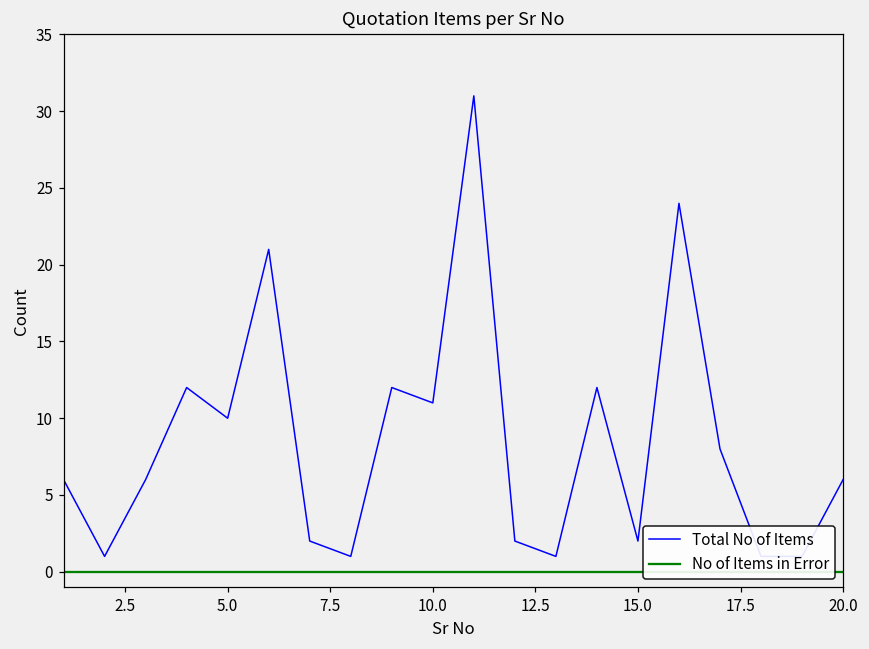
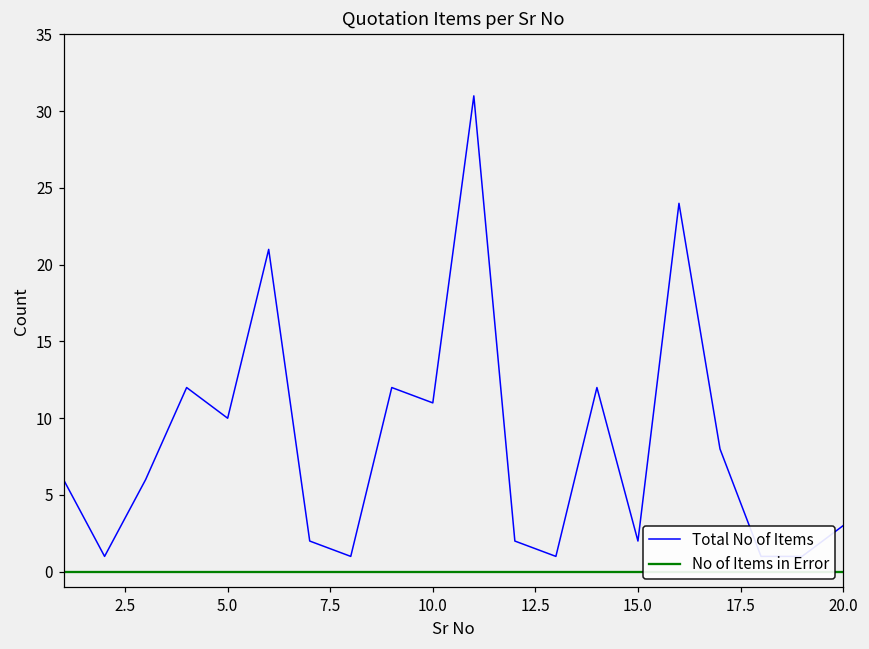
Total No of Items, 20.0: 6 -> 3
